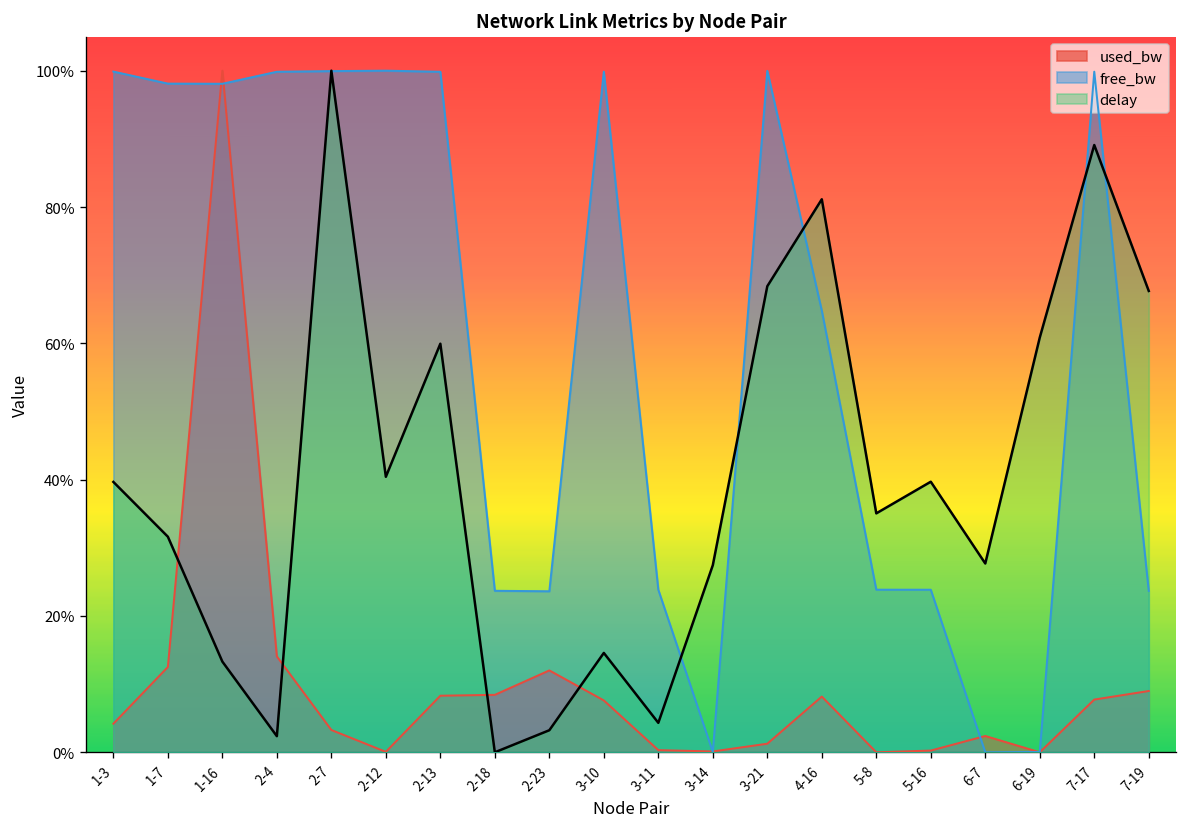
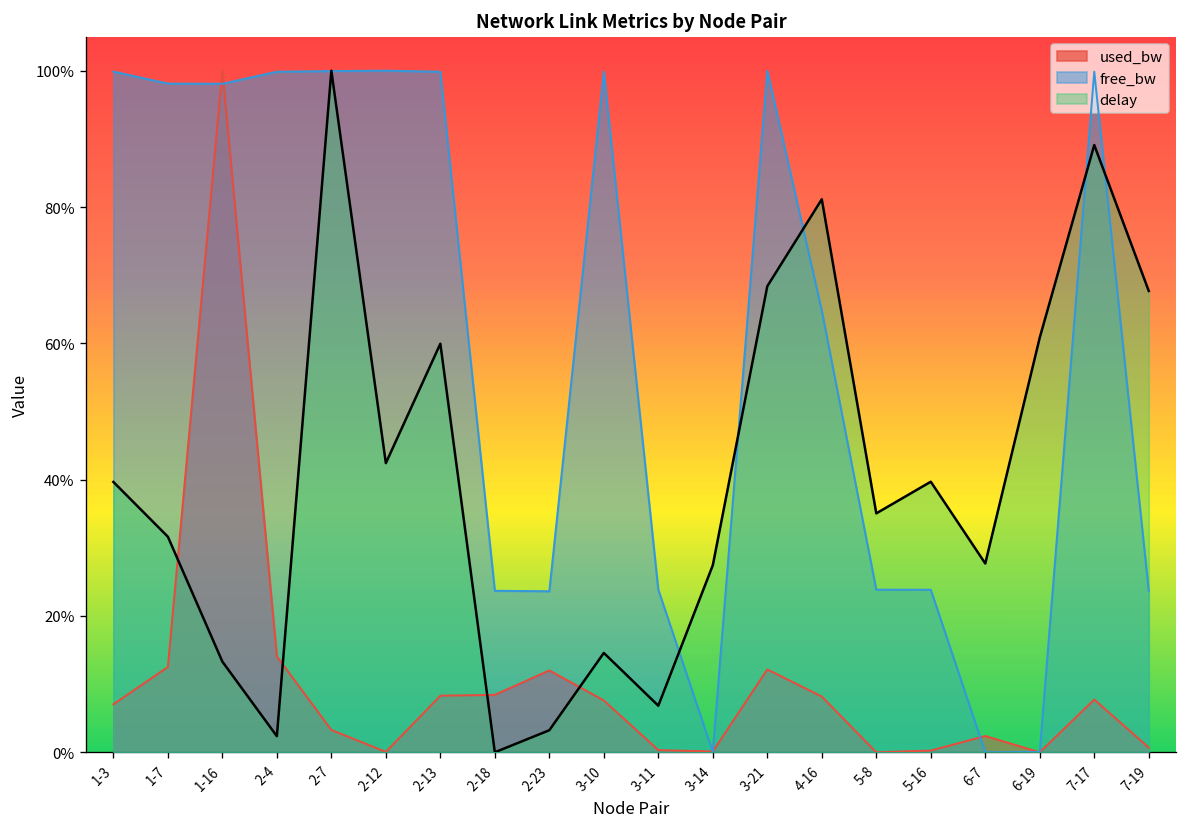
used_bw, 1-3: 4% -> 7%
delay, 2-12: 40% -> 42%
delay, 3-11: 4% -> 7%
used_bw, 3-21: 1% -> 12%
used_bw, 7-19: 9% -> 1%
